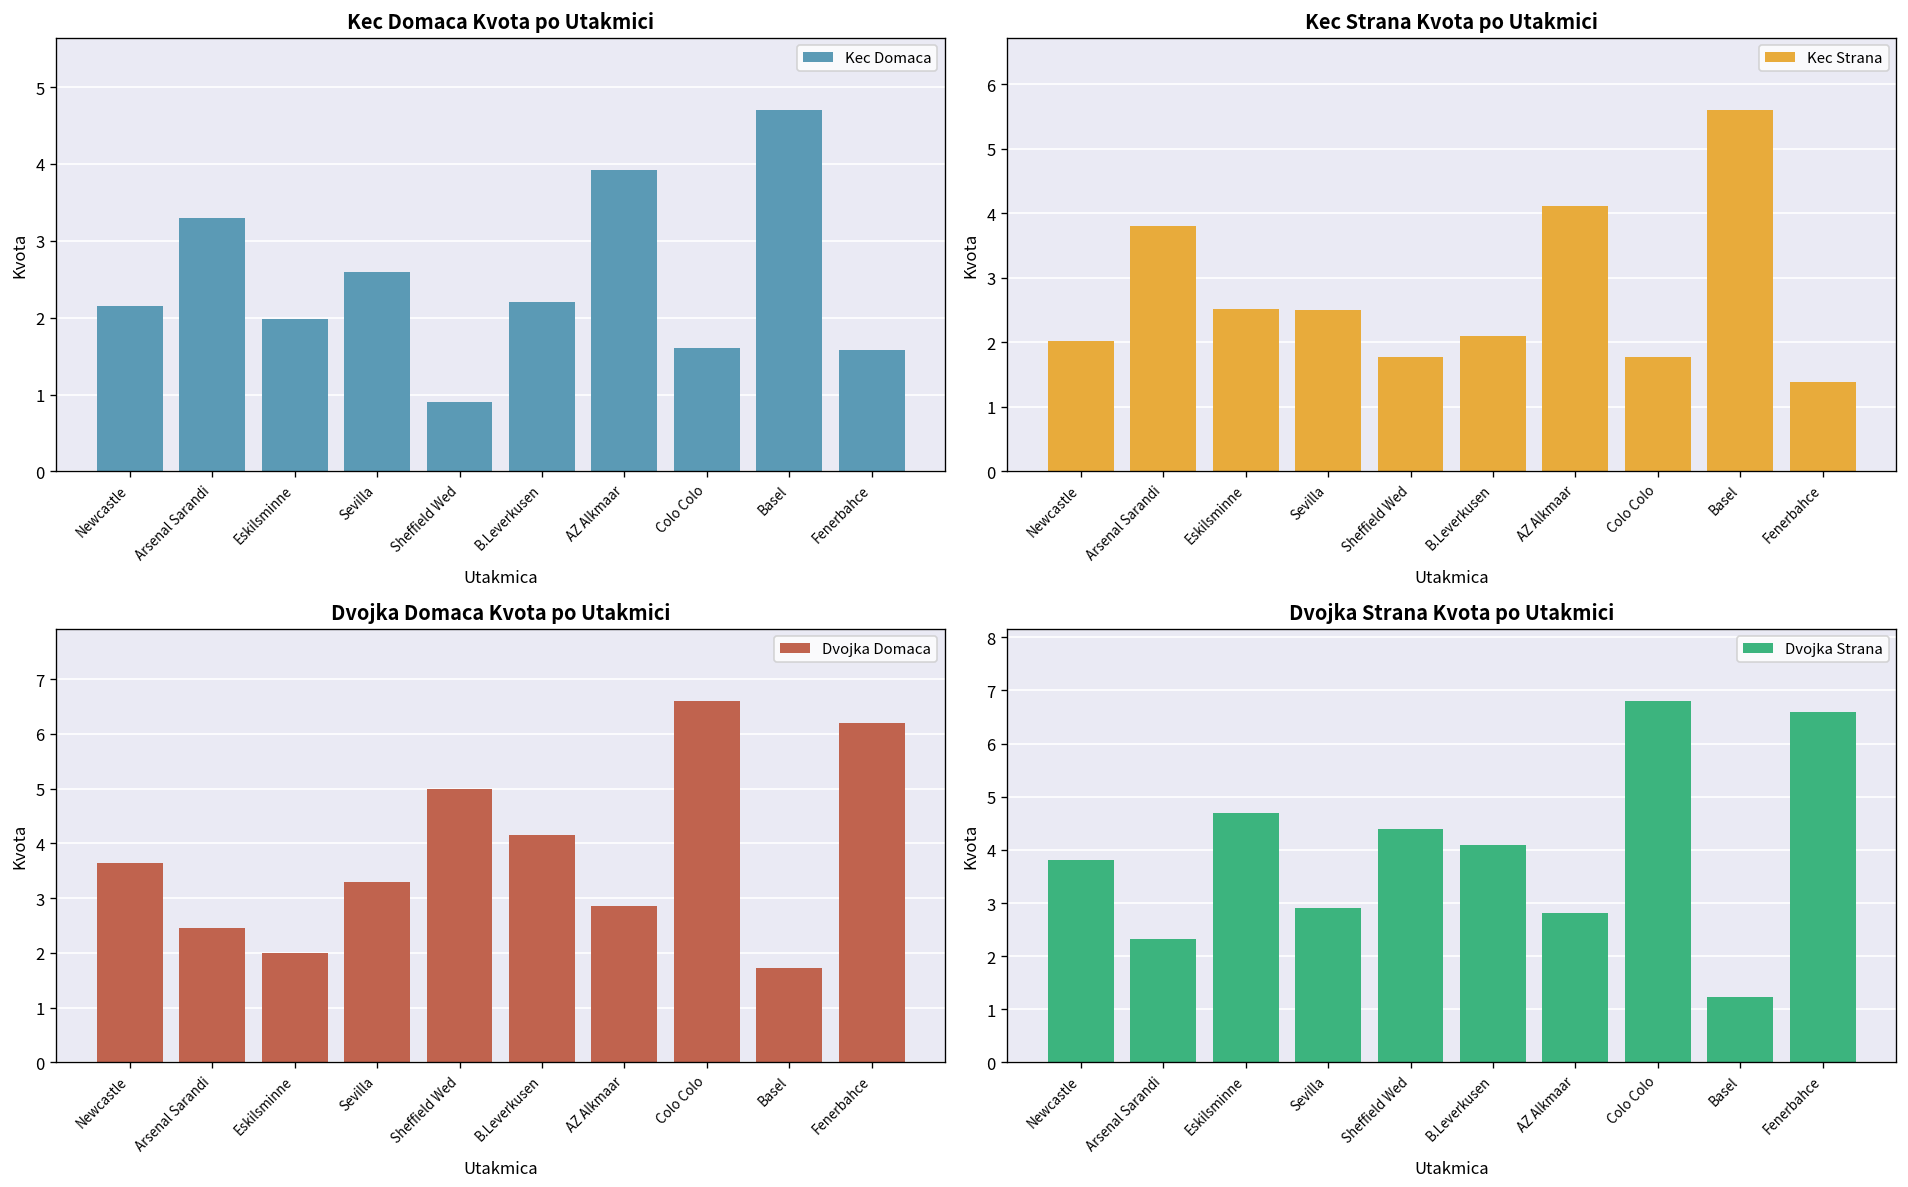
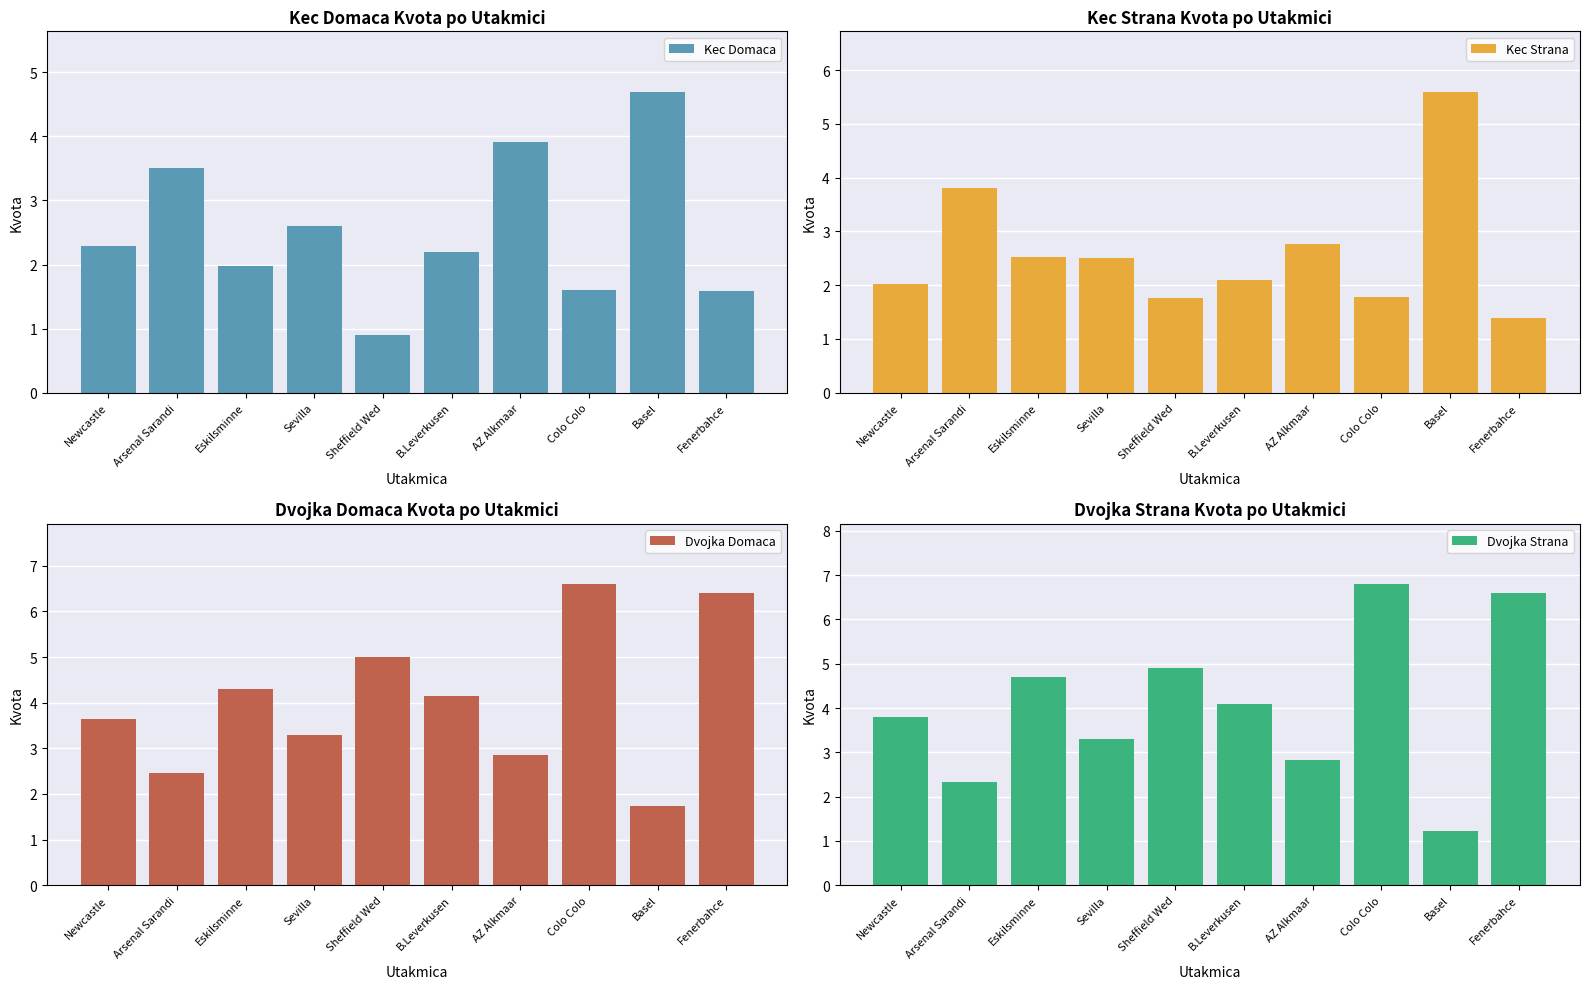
Kec Domaca Kvota po Utakmici, Newcastle: 2.2 -> 2.3
Kec Domaca Kvota po Utakmici, Arsenal Sarandi: 3.3 -> 3.5
Kec Strana Kvota po Utakmici, AZ Alkmaar: 4.1 -> 2.8
Dvojka Domaca Kvota po Utakmici, Eskilsminne: 2.0 -> 4.3
Dvojka Domaca Kvota po Utakmici, Fenerbahce: 6.2 -> 6.4
Dvojka Strana Kvota po Utakmici, Sevilla: 2.9 -> 3.3
Dvojka Strana Kvota po Utakmici, Sheffield Wed: 4.4 -> 4.9
